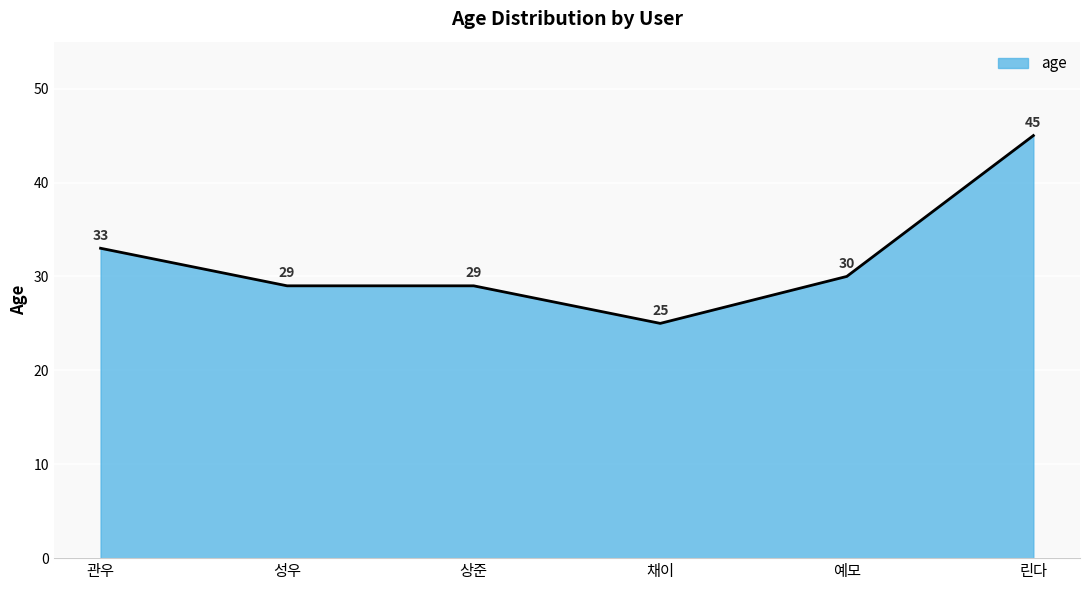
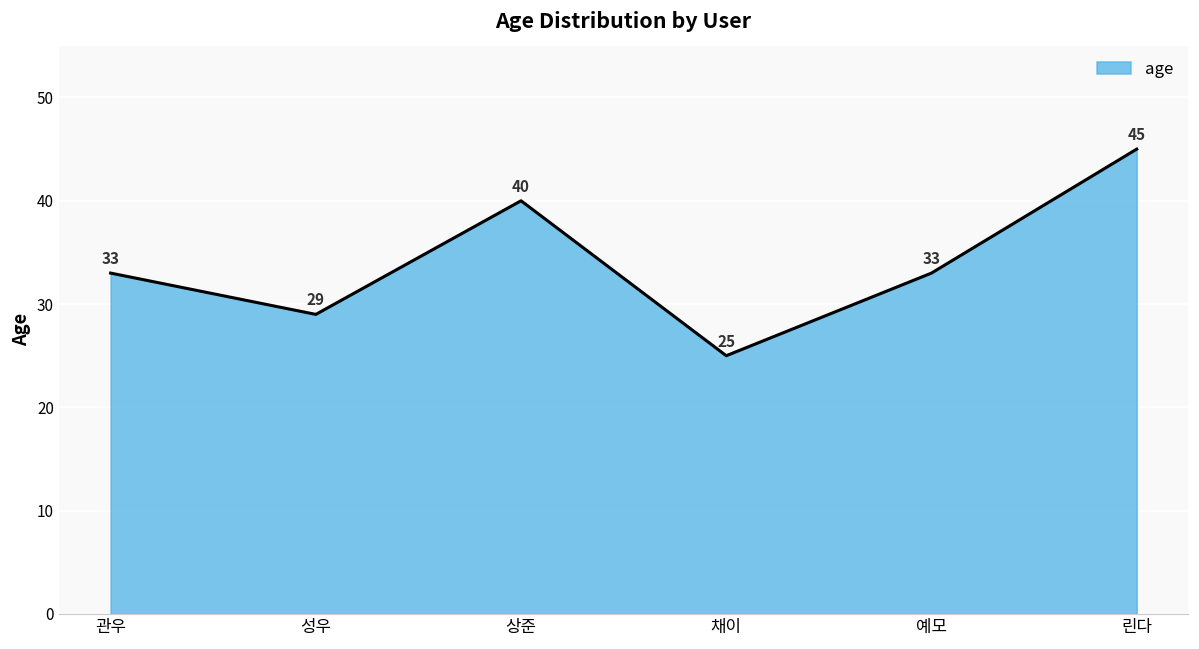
상준: 29 -> 40
예모: 30 -> 33
